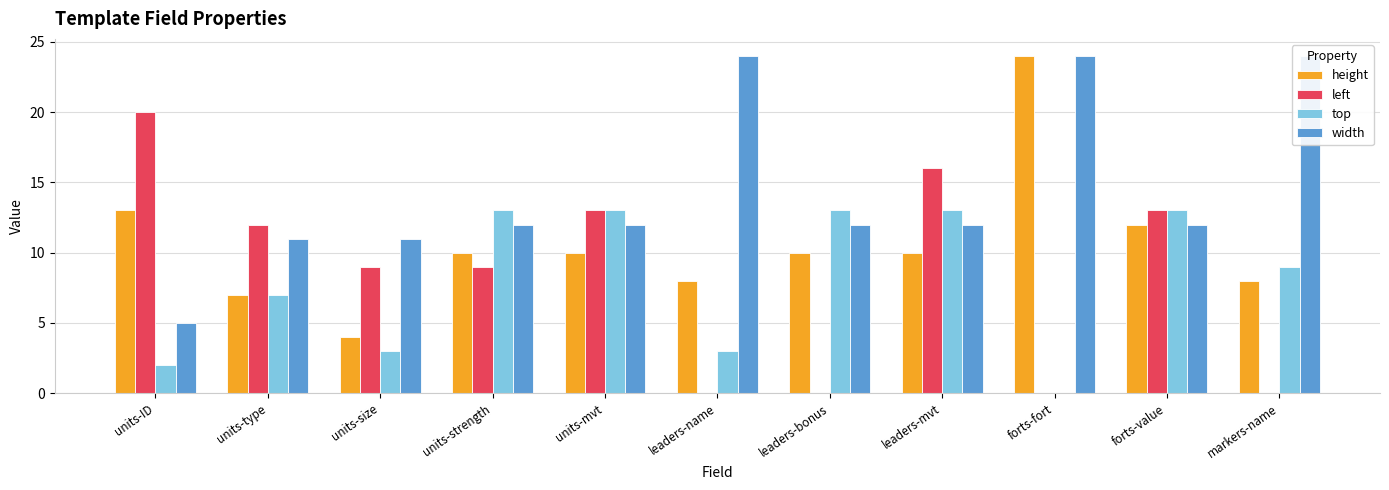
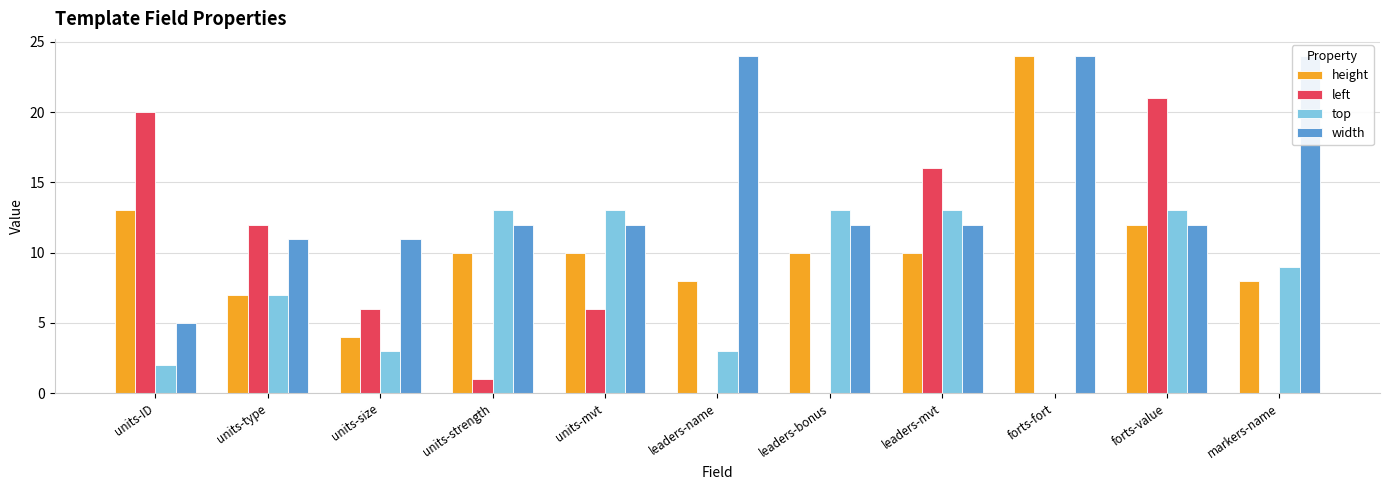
left, units-size: 9 -> 6
left, units-strength: 9 -> 1
left, units-mvt: 13 -> 6
left, forts-value: 13 -> 21
